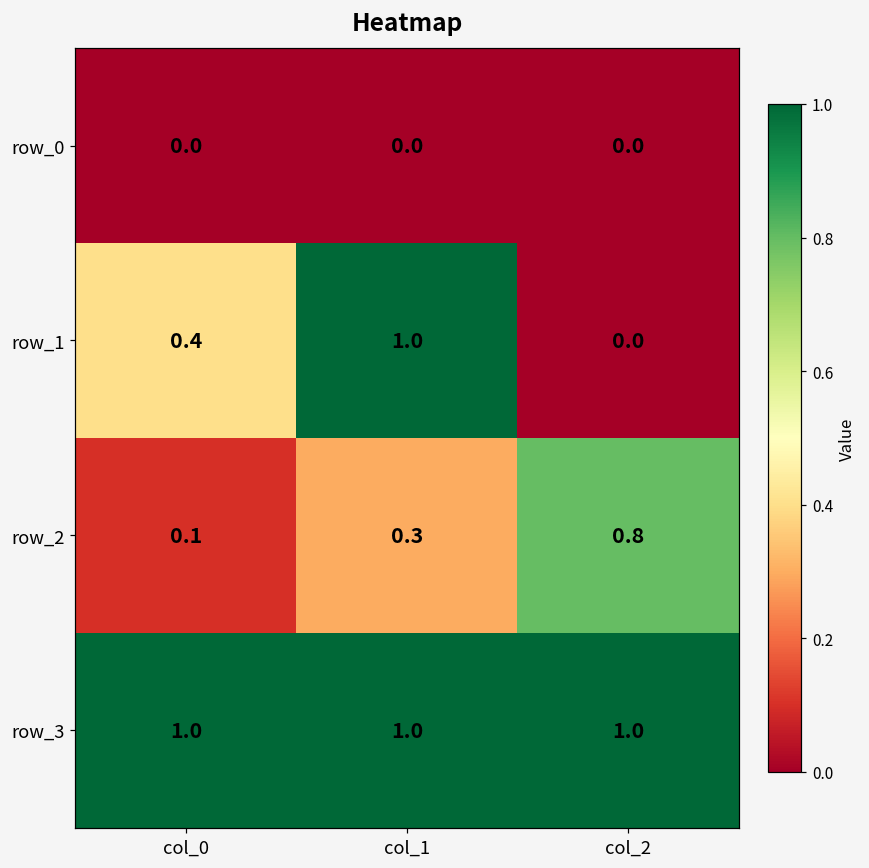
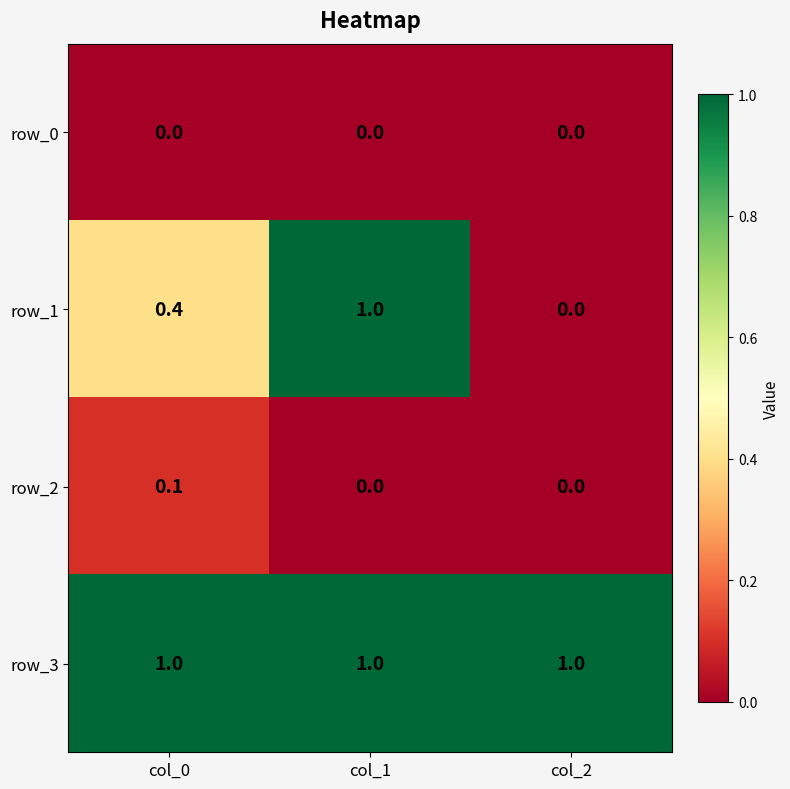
row_2, col_1: 0.3 -> 0.0
row_2, col_2: 0.8 -> 0.0
